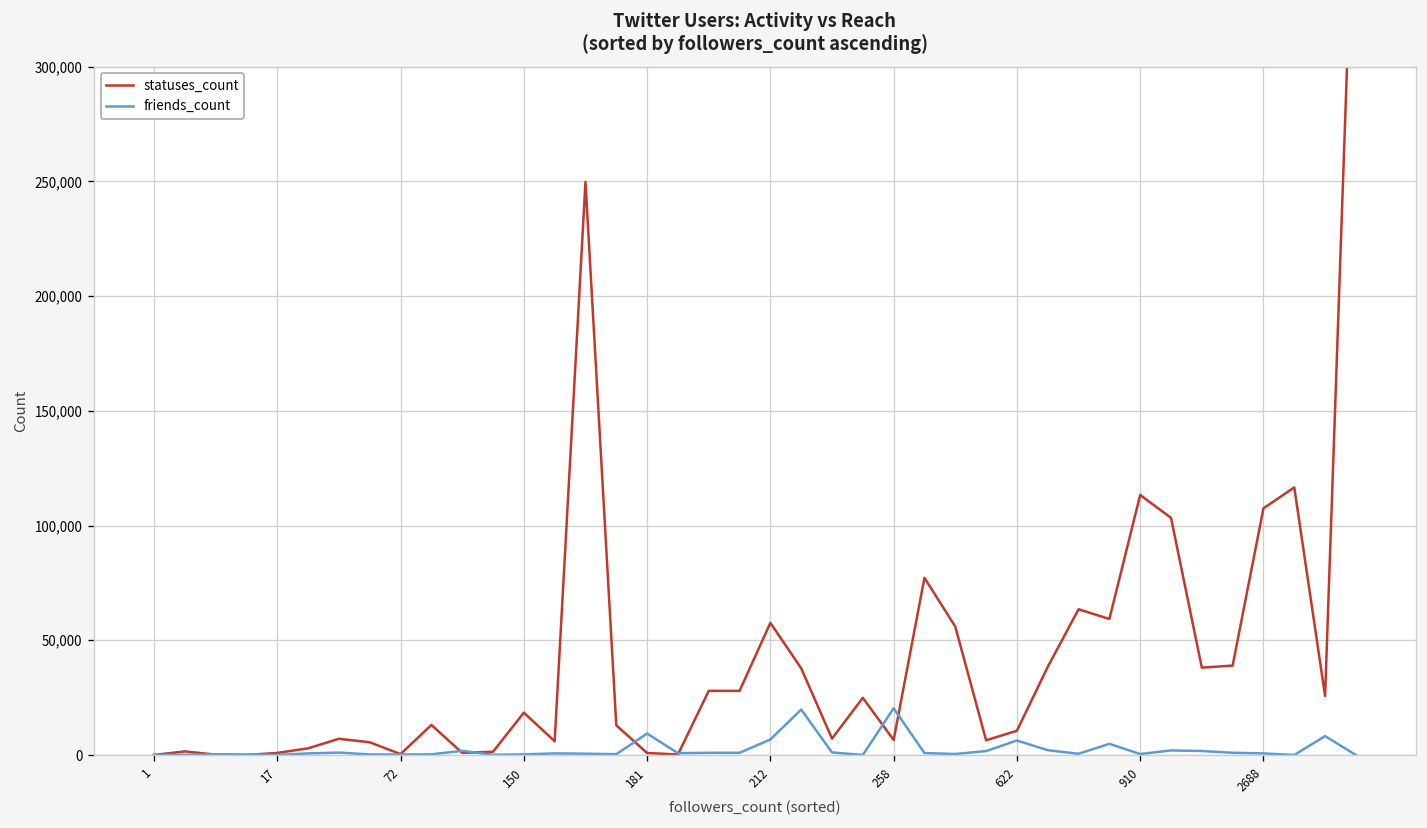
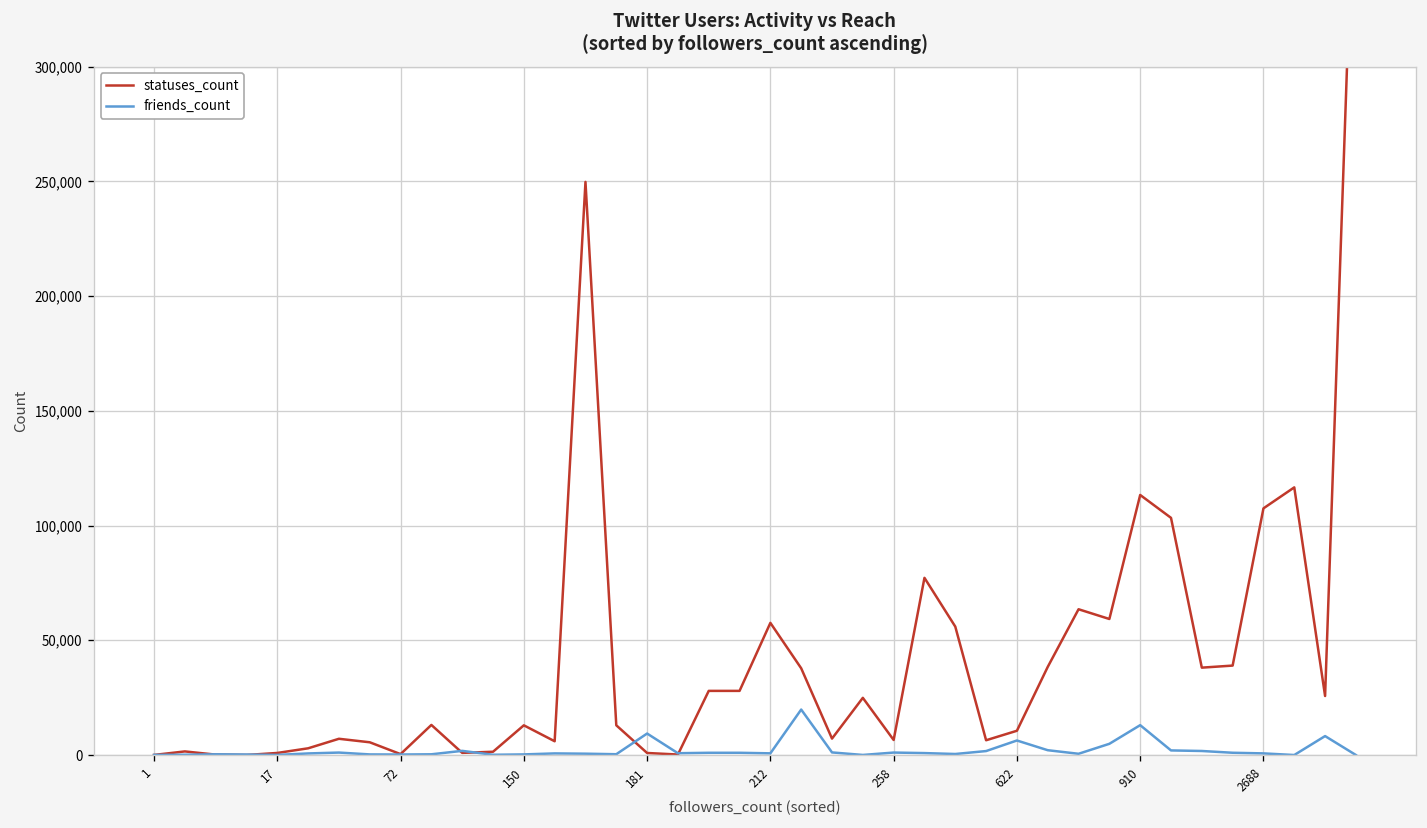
statuses_count, 150: 18,000 -> 13,000
friends_count, 212: 7,000 -> 1,000
friends_count, 258: 20,000 -> 1,000
friends_count, 910: 0 -> 13,000
